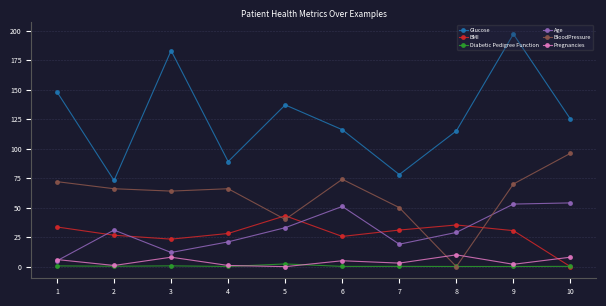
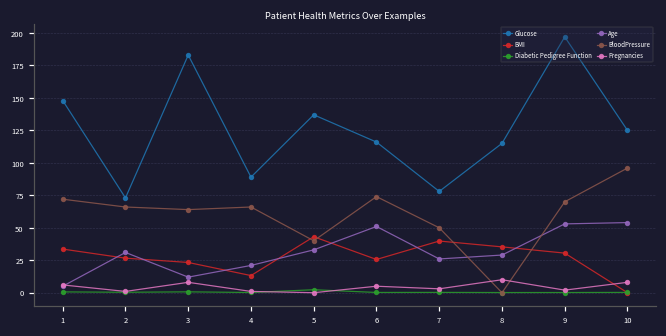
BMI, 4: 28 -> 13
BMI, 7: 31 -> 40
Age, 7: 19 -> 26
